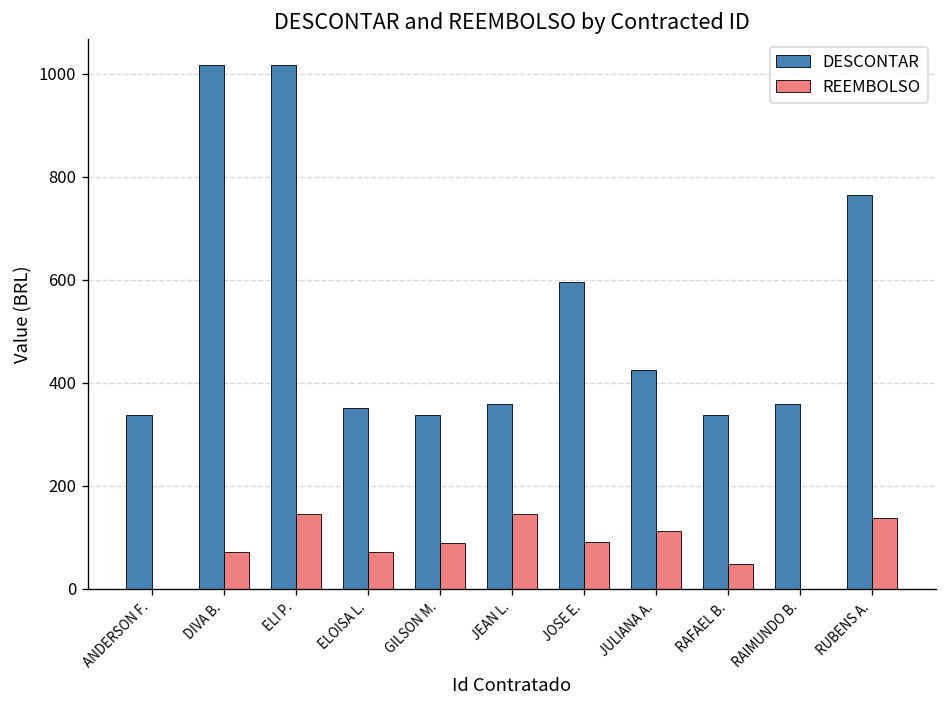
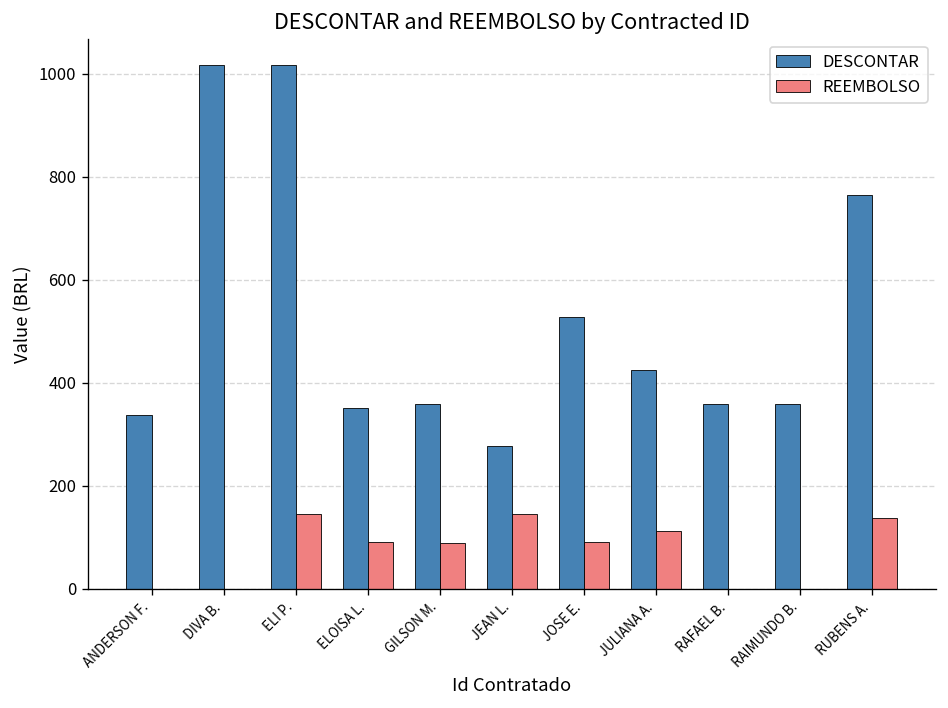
REEMBOLSO, DIVA B.: 70 -> 0
REEMBOLSO, ELOISA L.: 70 -> 90
DESCONTAR, GILSON M.: 340 -> 360
DESCONTAR, JEAN L.: 360 -> 280
DESCONTAR, JOSE E.: 600 -> 530
DESCONTAR, RAFAEL B.: 340 -> 360
REEMBOLSO, RAFAEL B.: 50 -> 0
